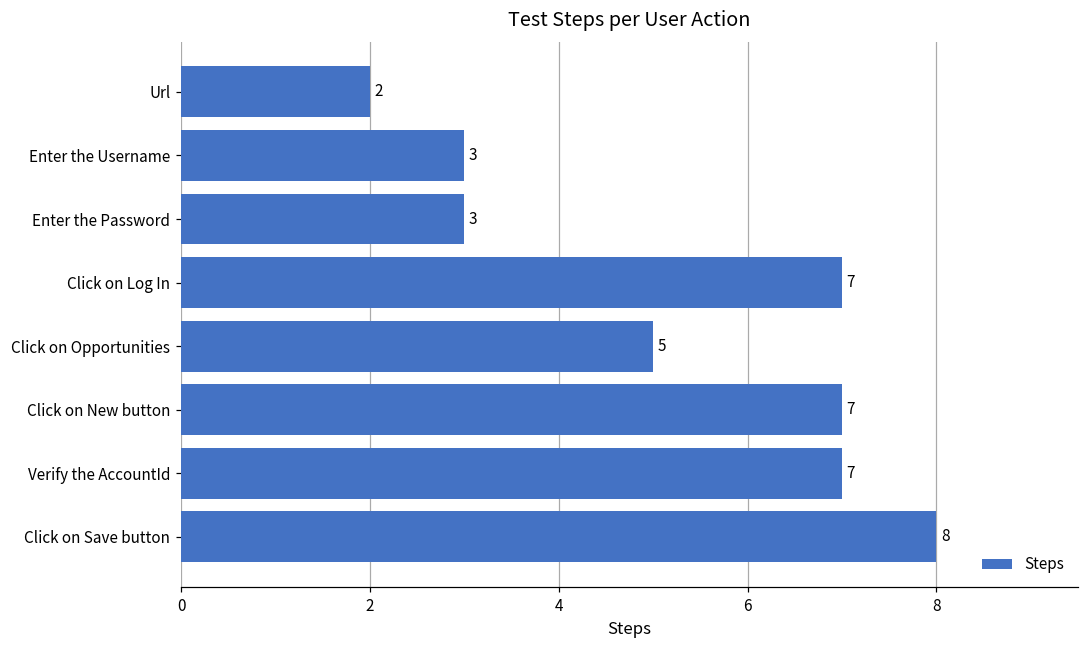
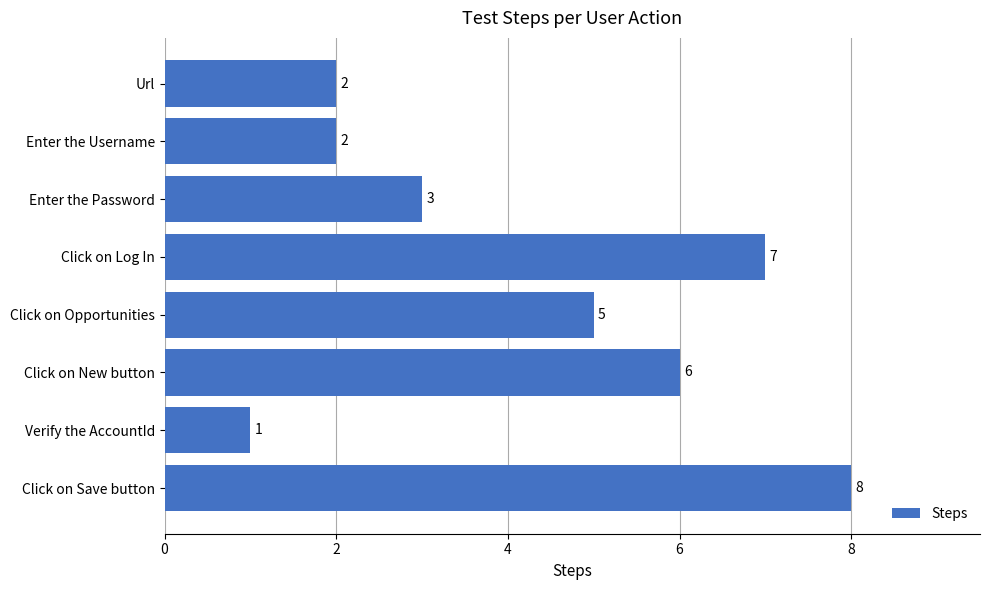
Enter the Username: 3 -> 2
Click on New button: 7 -> 6
Verify the AccountId: 7 -> 1
